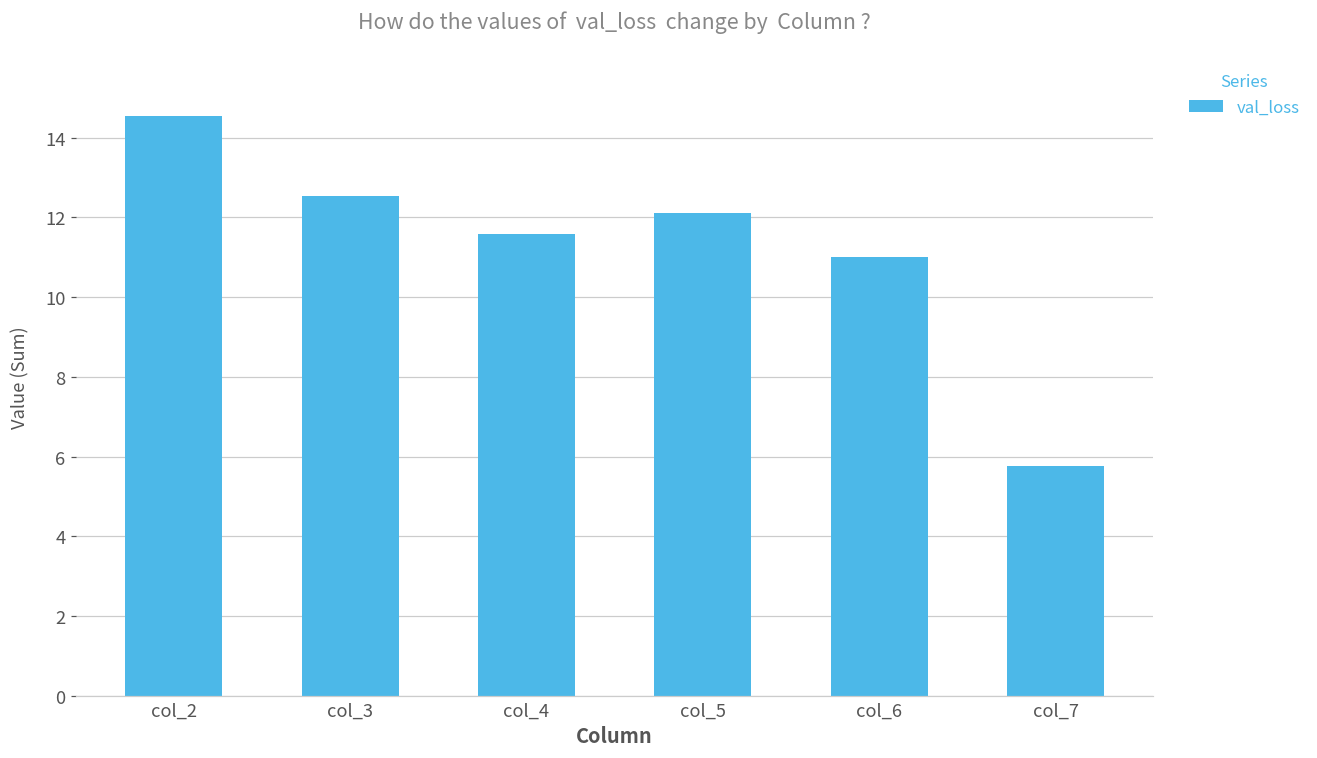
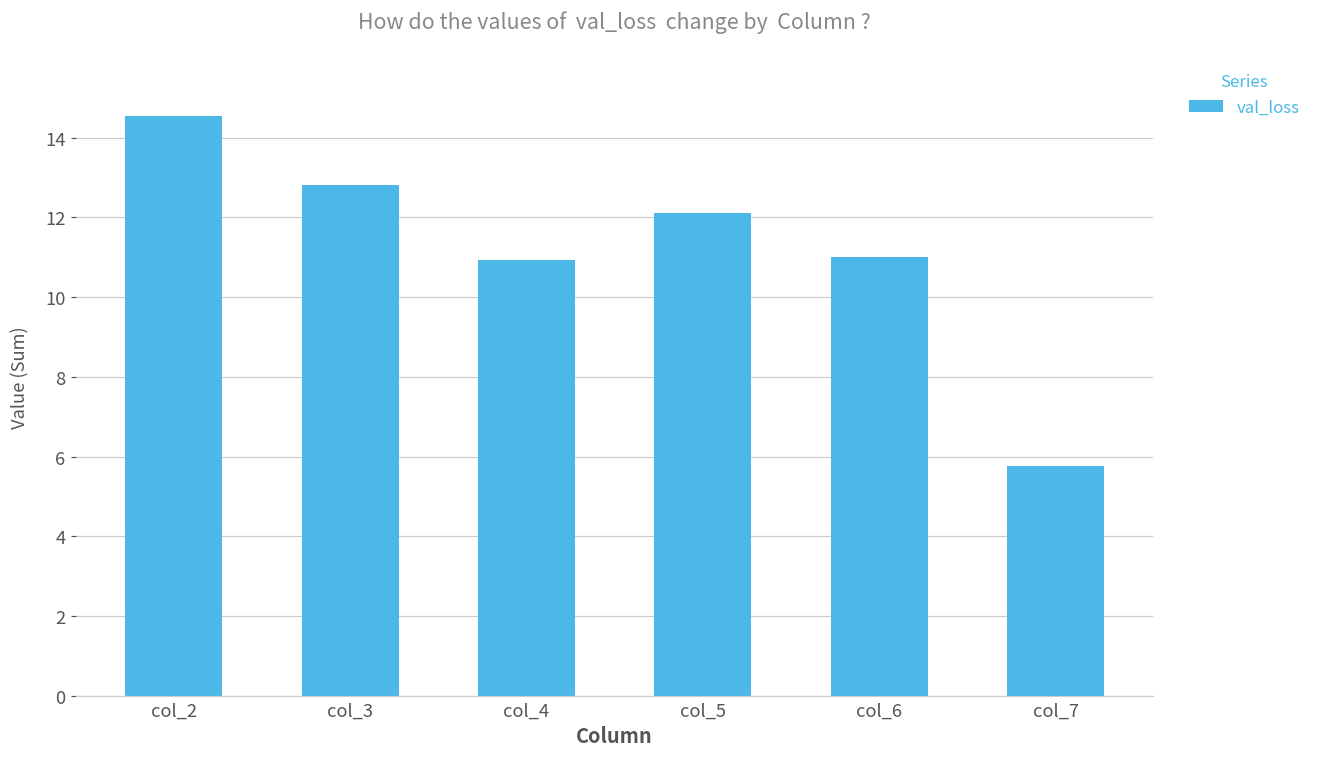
col_3: 12.5 -> 12.8
col_4: 11.6 -> 10.9
